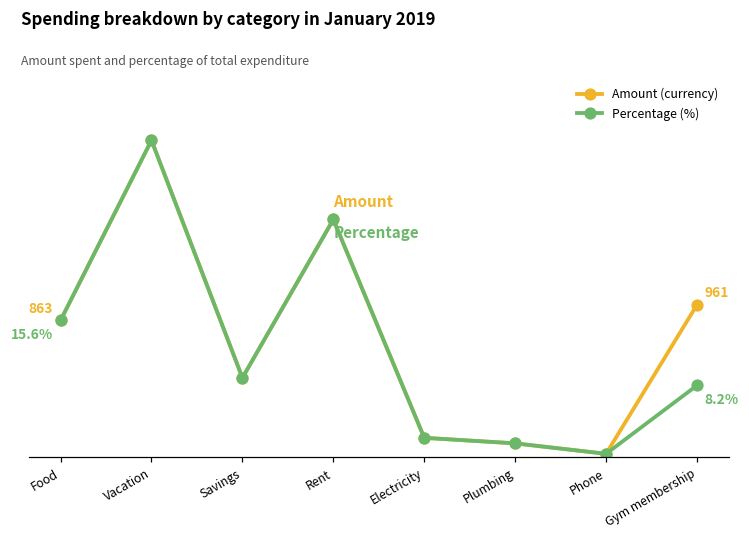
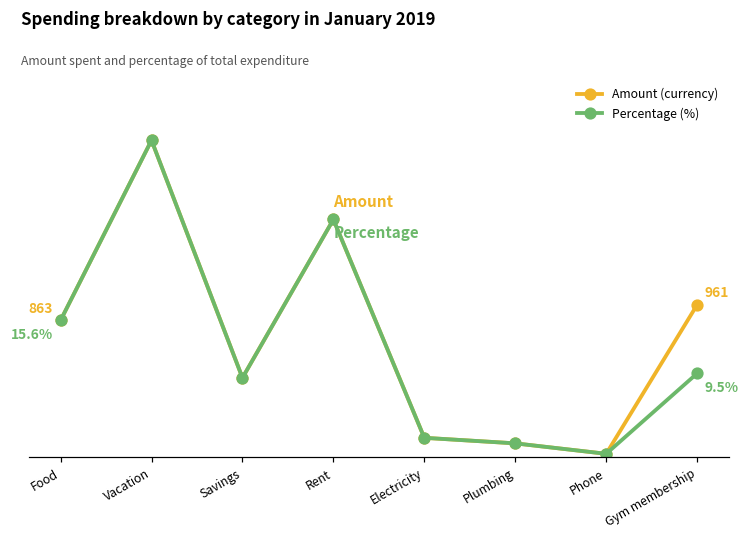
Percentage (%), Gym membership: 8.2% -> 9.5%
